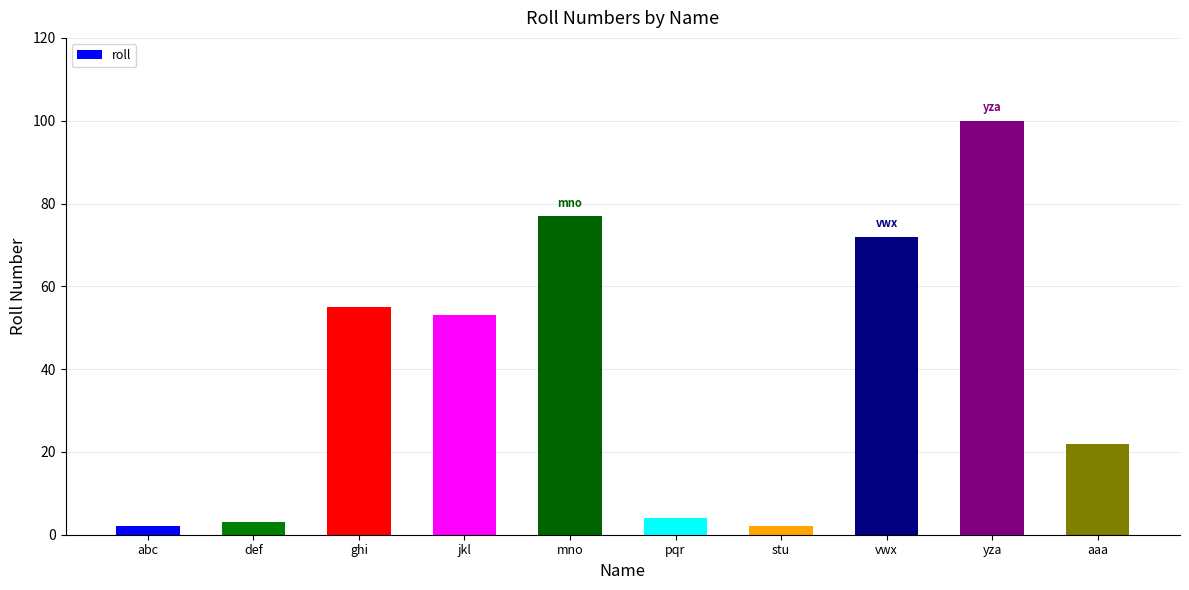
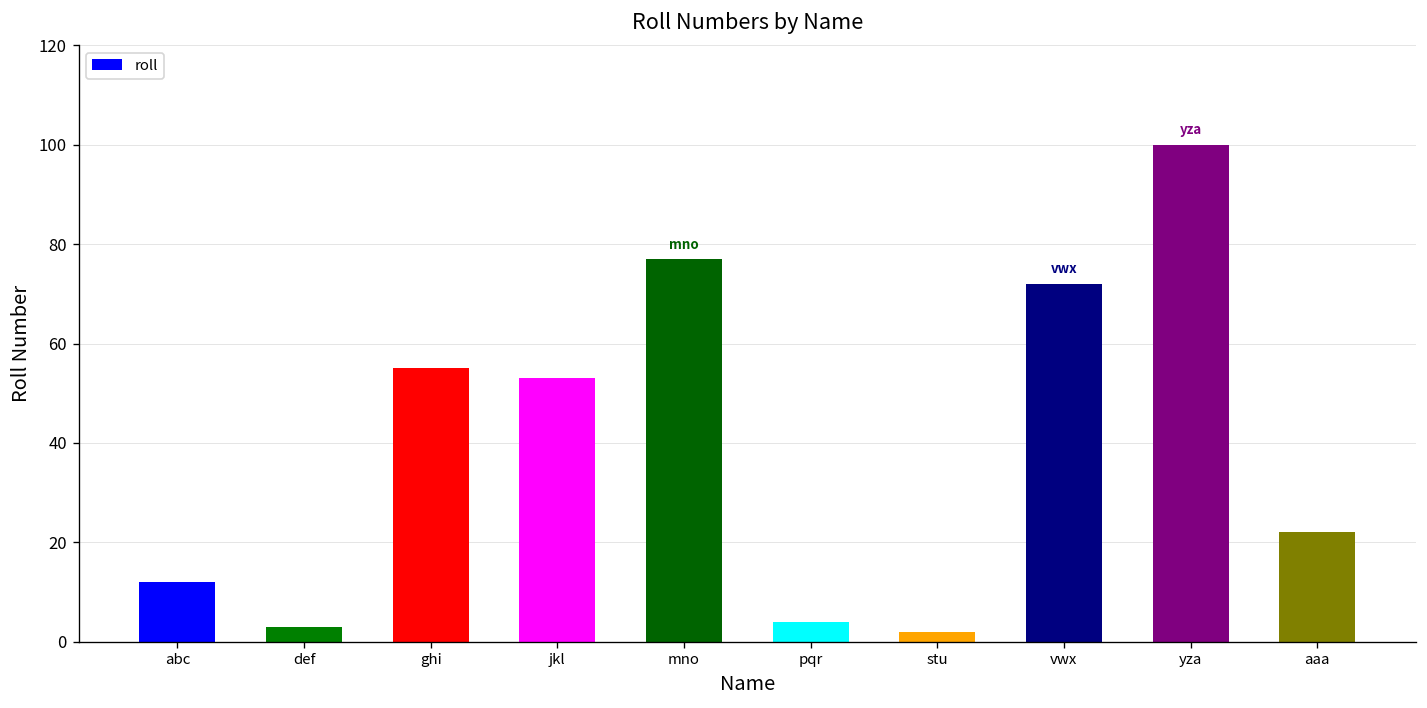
abc: 2 -> 12
